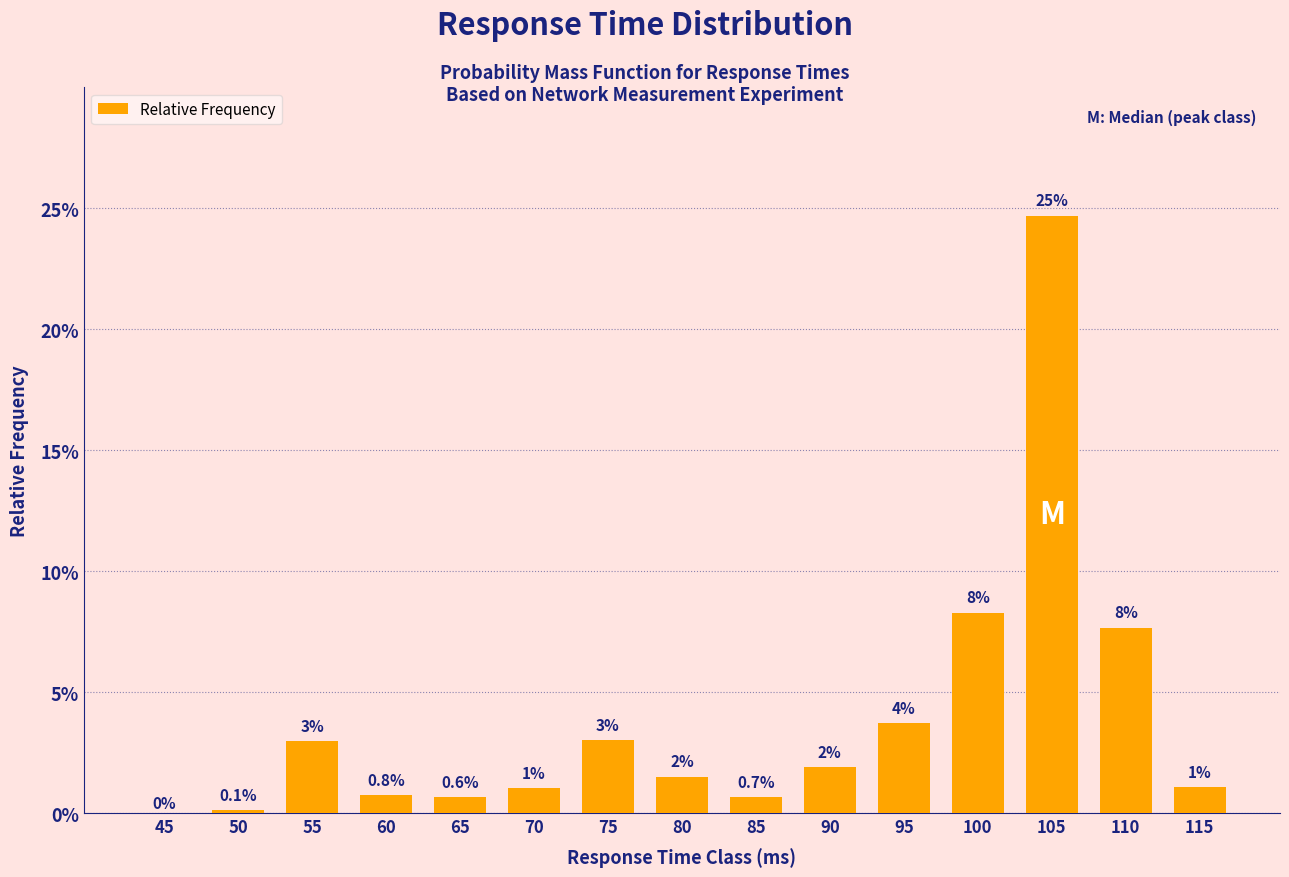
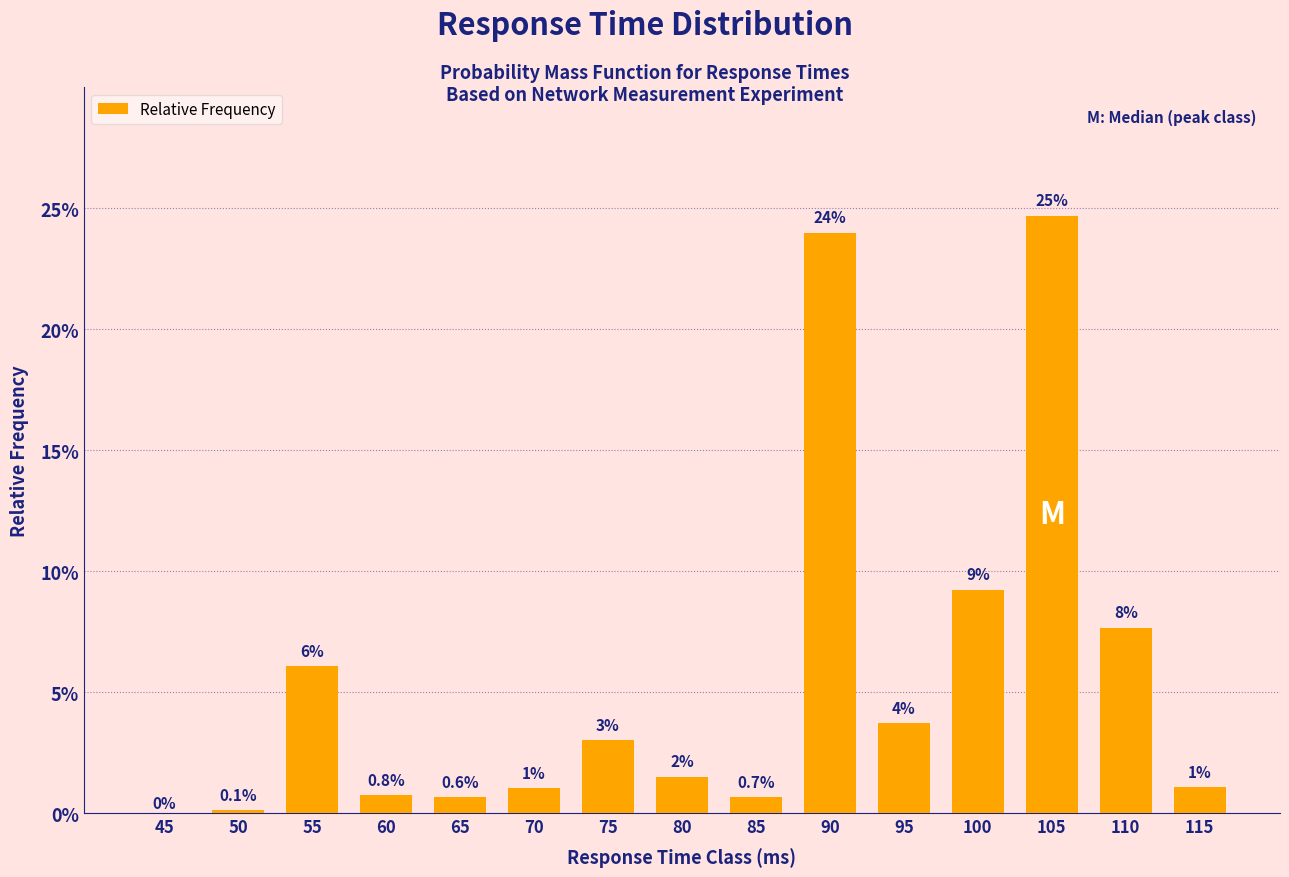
55: 3% -> 6%
90: 2% -> 24%
100: 8% -> 9%
